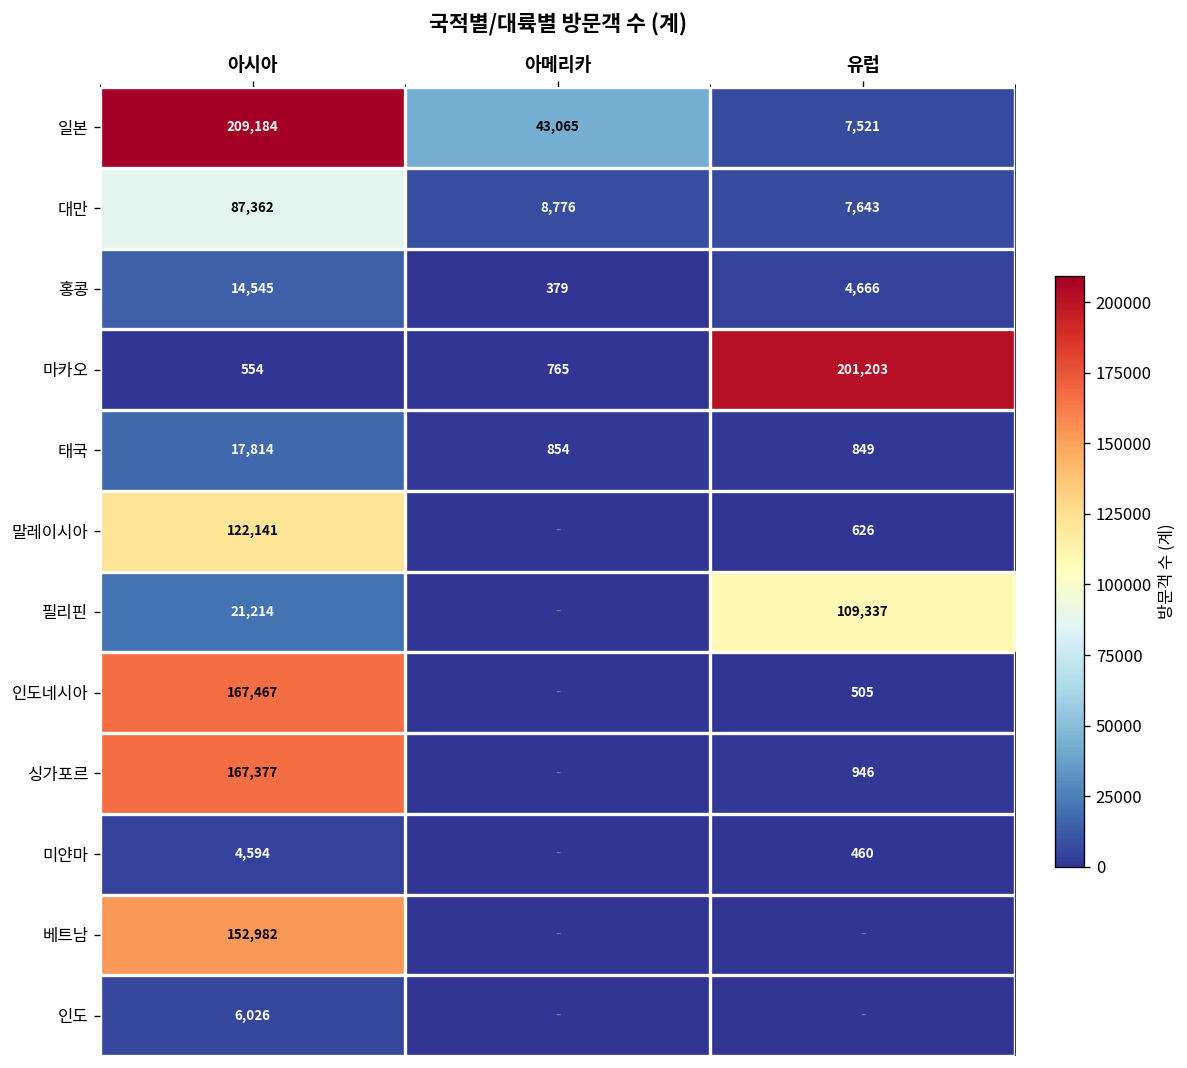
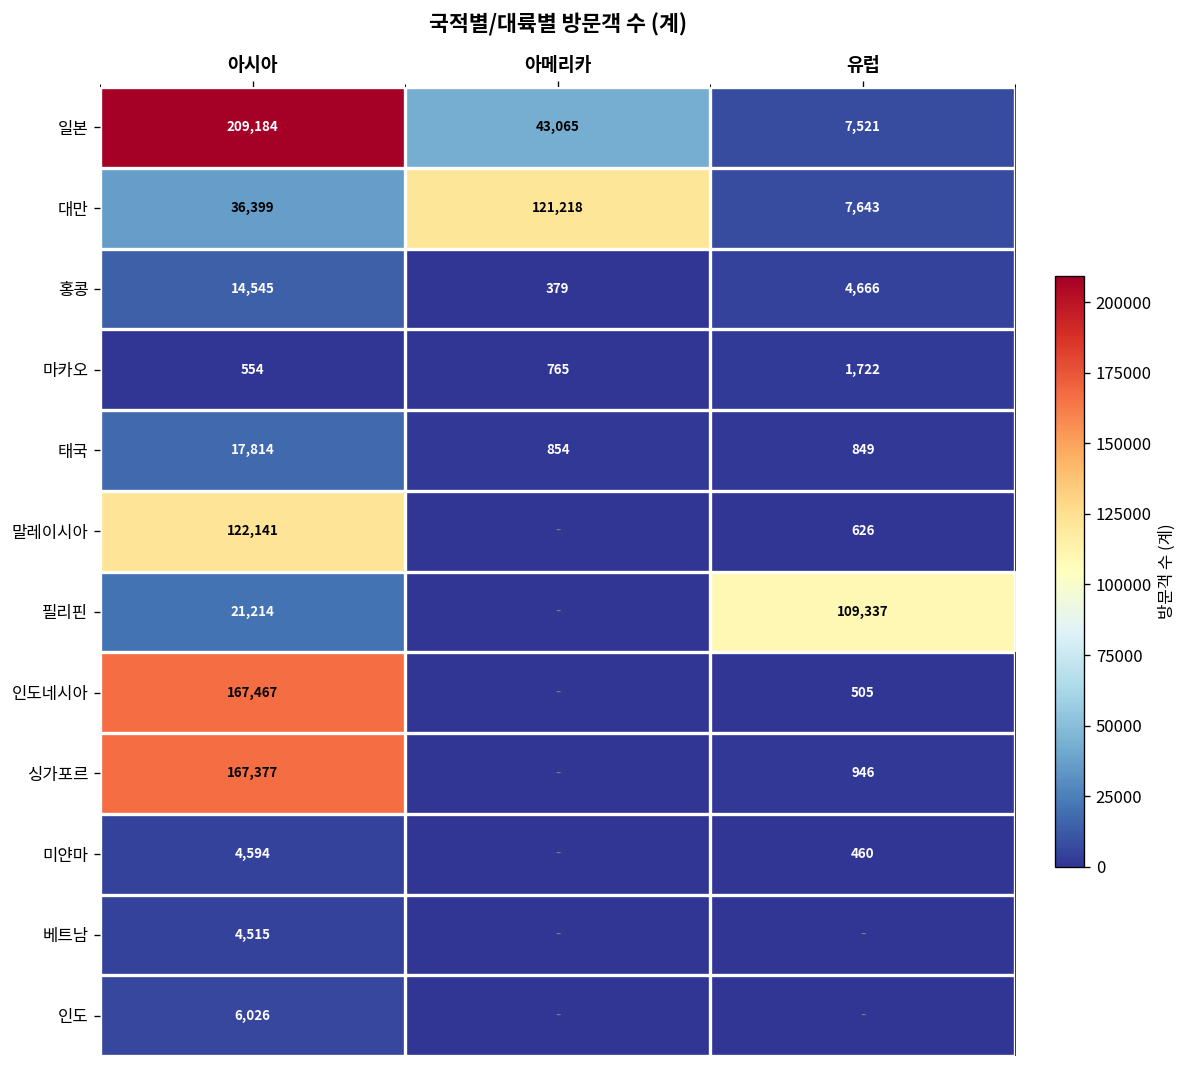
대만, 아시아: 87,362 -> 36,399
대만, 아메리카: 8,776 -> 121,218
마카오, 유럽: 201,203 -> 1,722
베트남, 아시아: 152,982 -> 4,515
